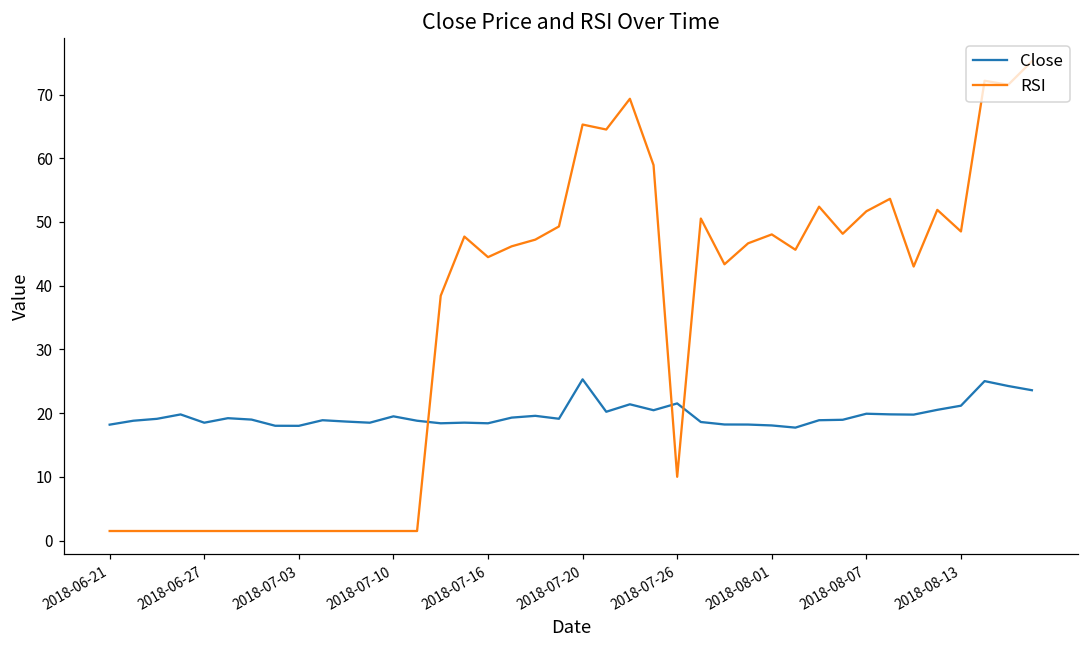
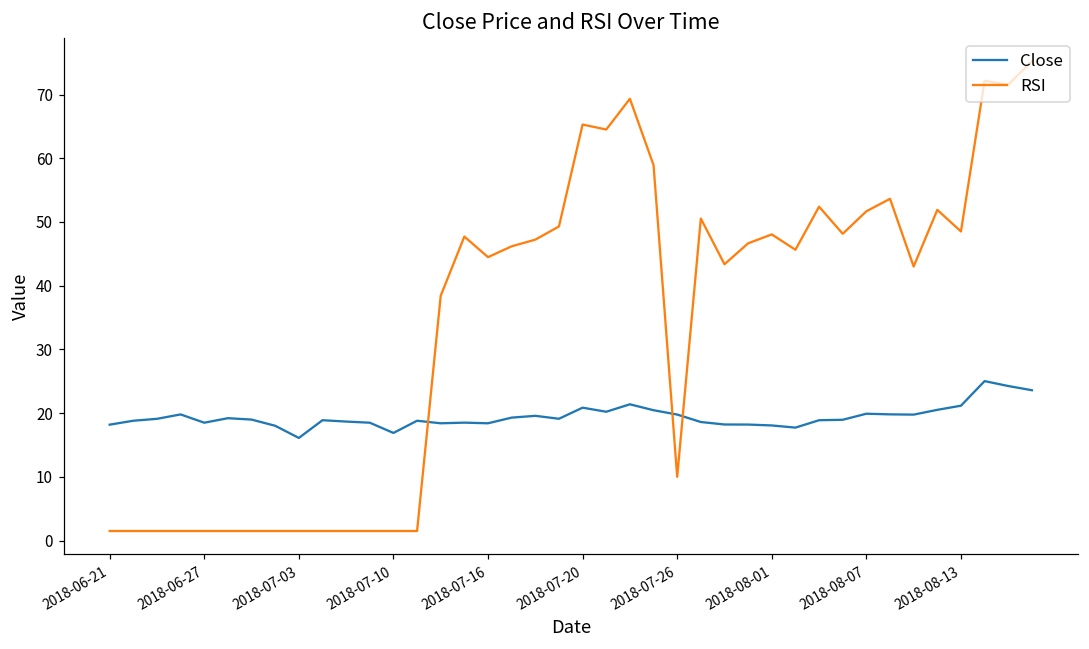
Close, 2018-07-03: 18 -> 16
Close, 2018-07-10: 19 -> 17
Close, 2018-07-20: 25 -> 21
Close, 2018-07-26: 22 -> 20
